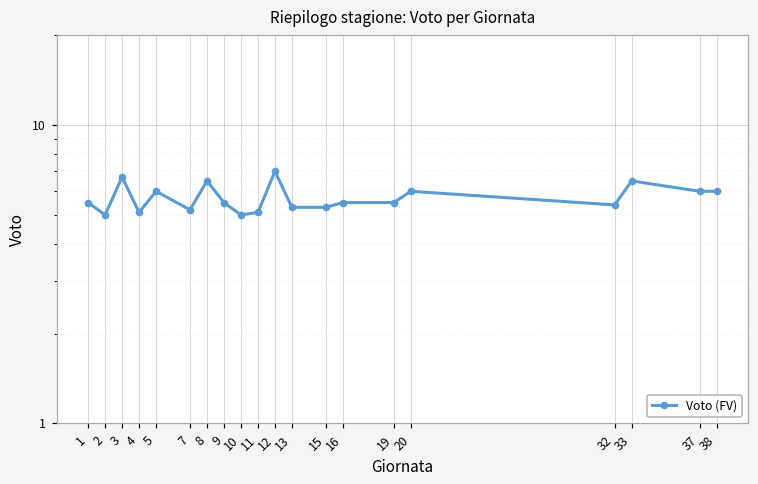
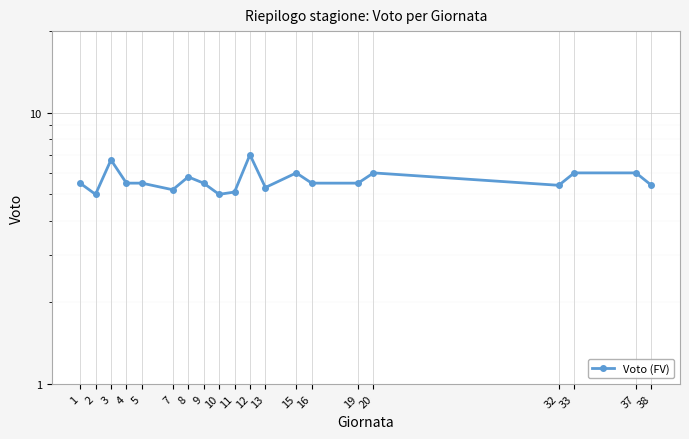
4: 5.1 -> 5.5
5: 6.0 -> 5.5
8: 6.5 -> 5.8
15: 5.3 -> 6.0
33: 6.5 -> 6.0
38: 6.0 -> 5.4
